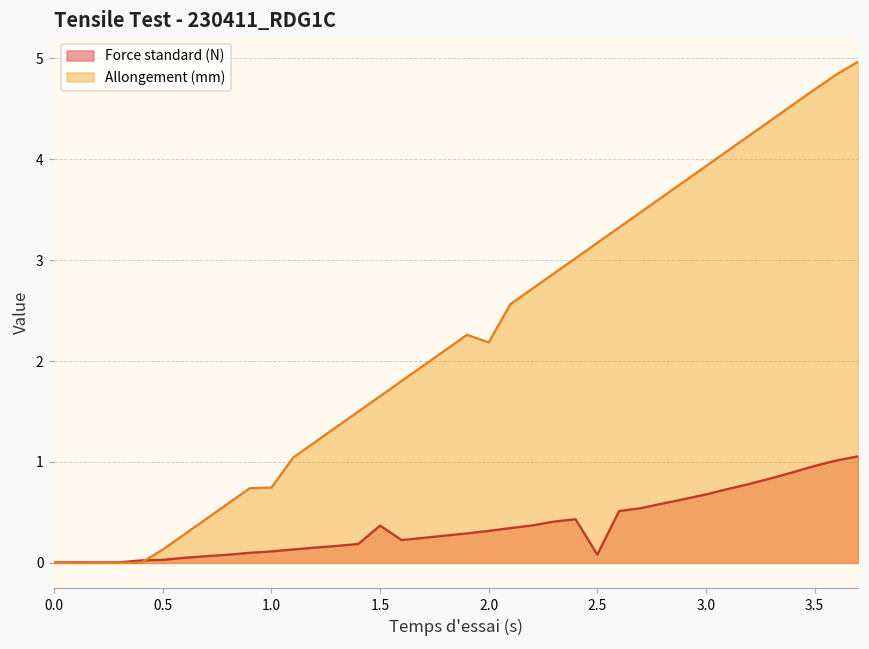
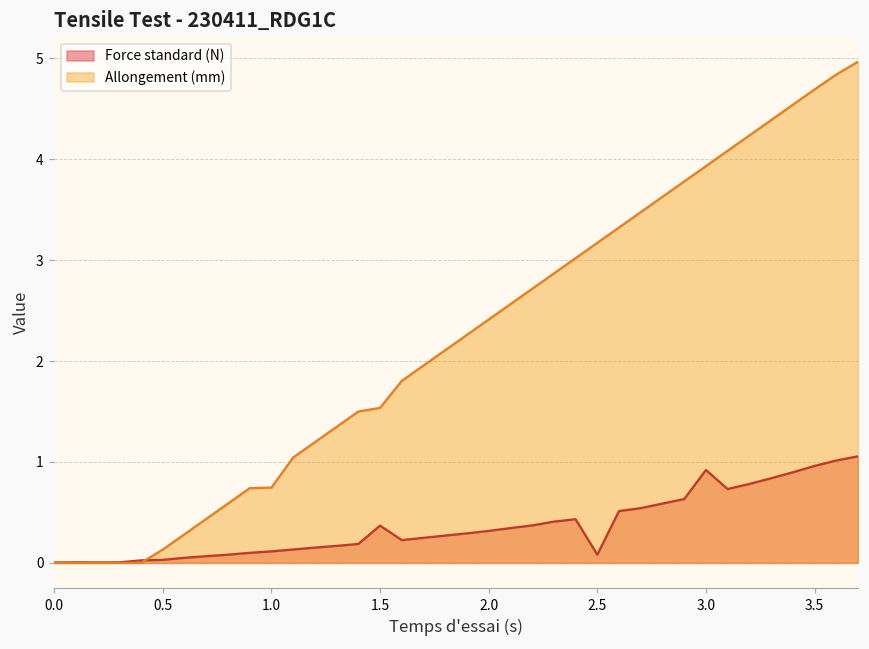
Allongement (mm), 1.5: 1.7 -> 1.5
Allongement (mm), 2.0: 2.2 -> 2.4
Force standard (N), 3.0: 0.7 -> 0.9
